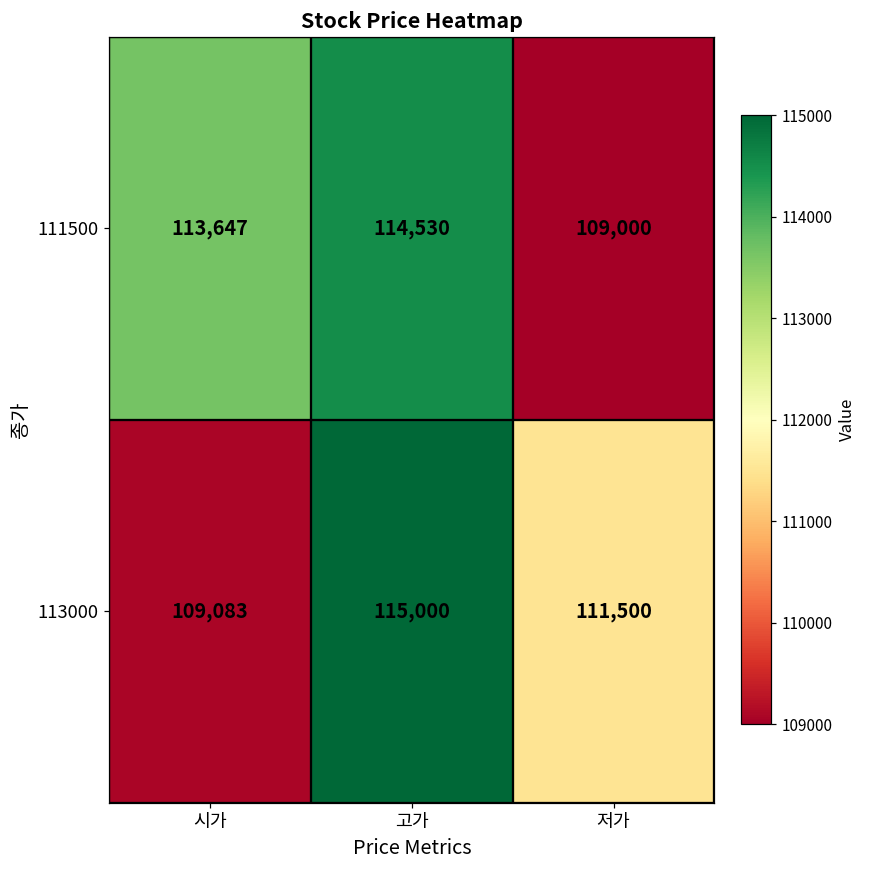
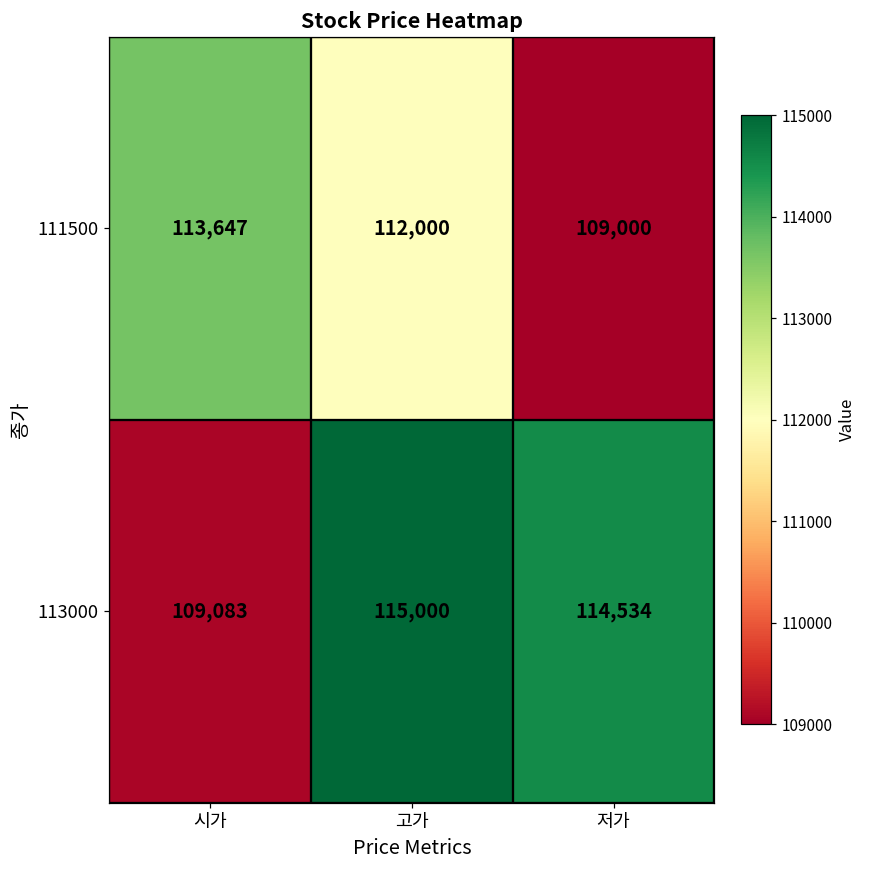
111500, 고가: 114,530 -> 112,000
113000, 저가: 111,500 -> 114,534
